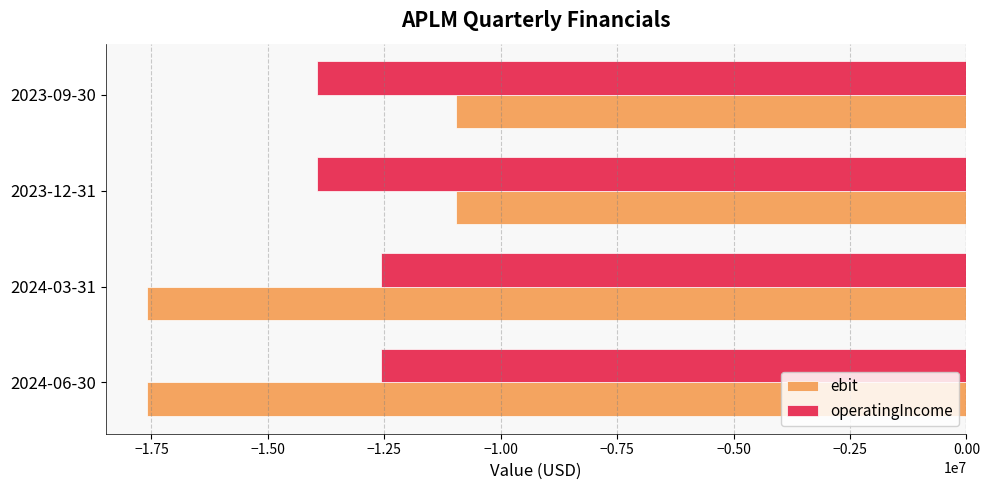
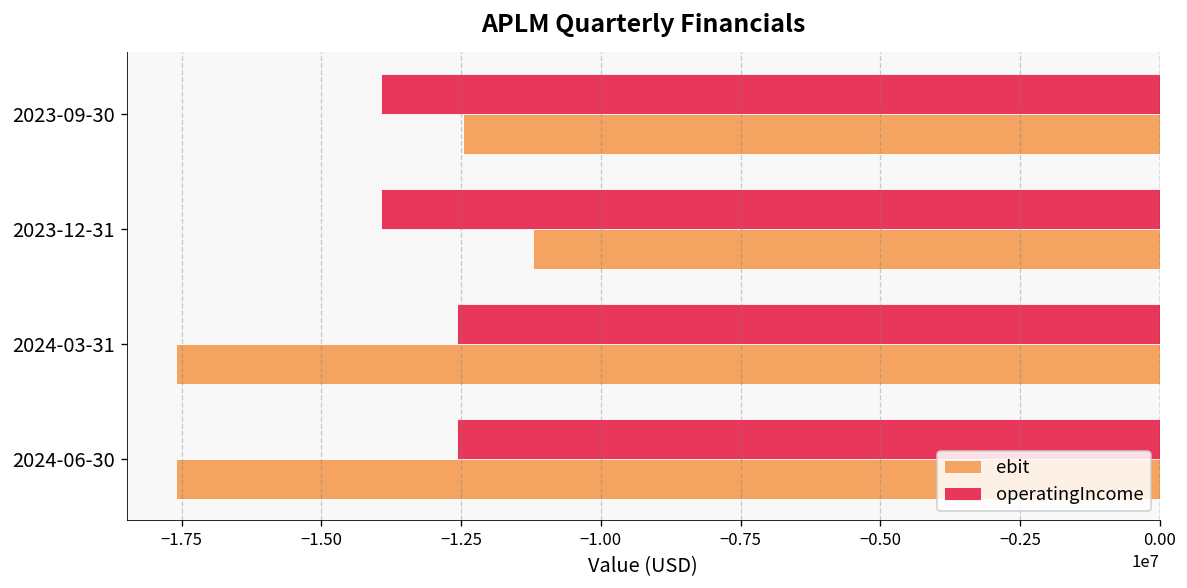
ebit, 2023-09-30: -11000000 -> -12500000
ebit, 2023-12-31: -11000000 -> -11200000
